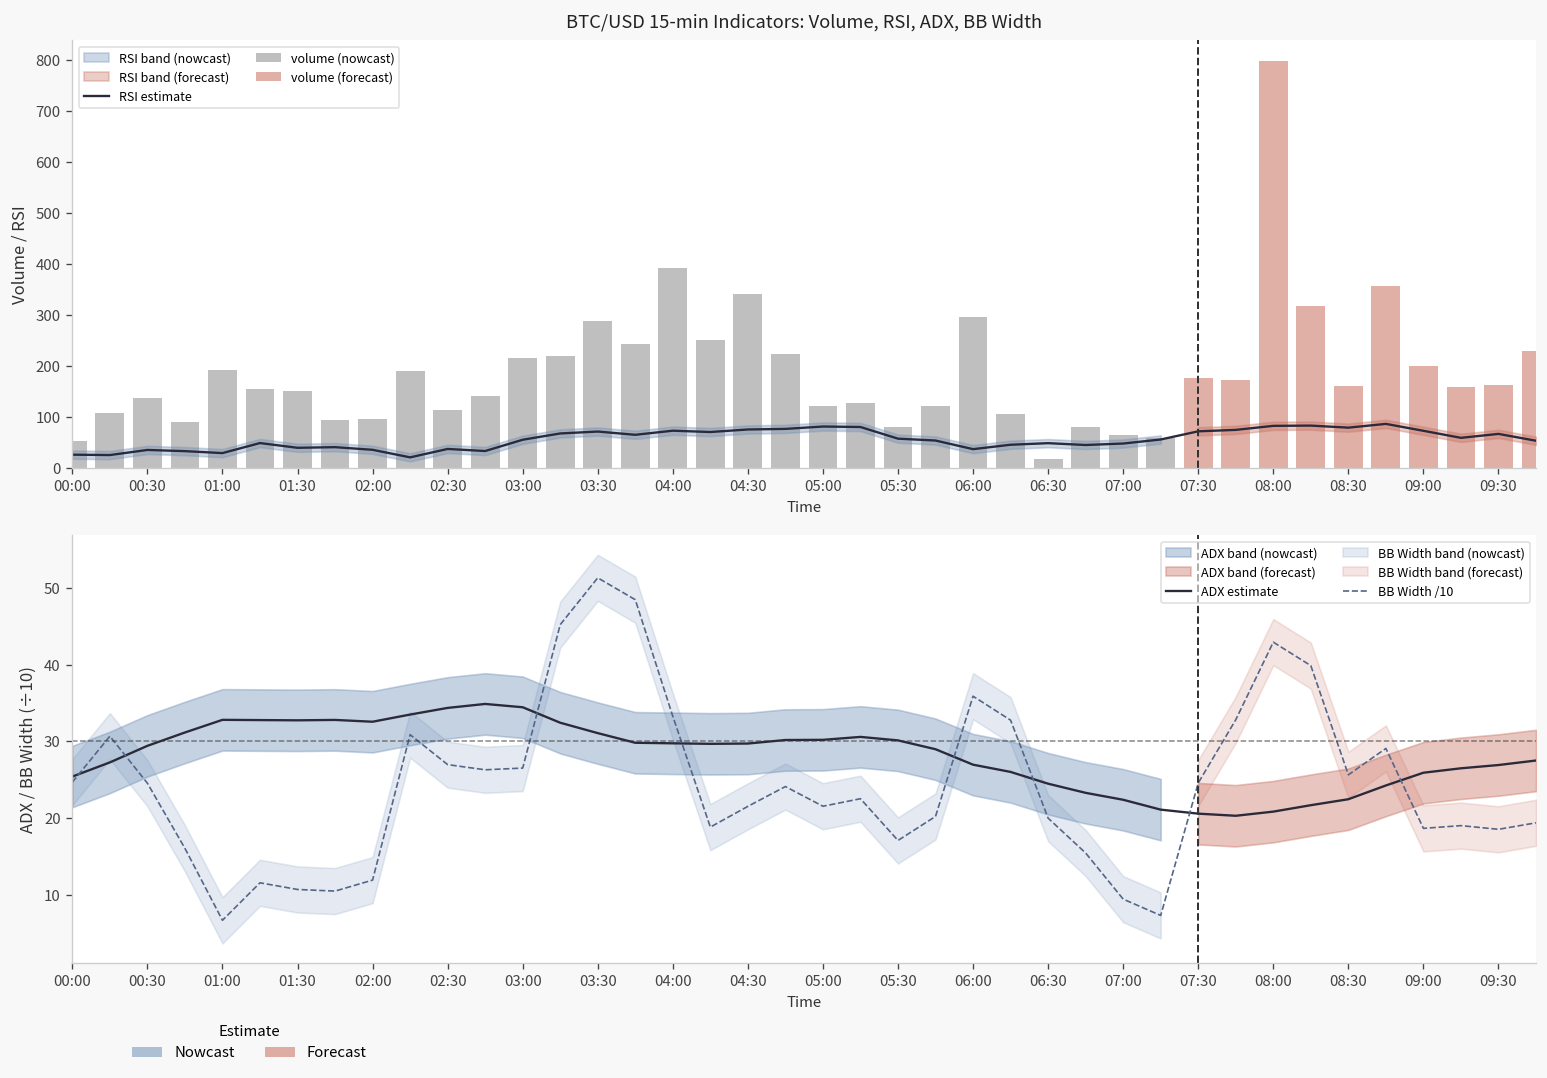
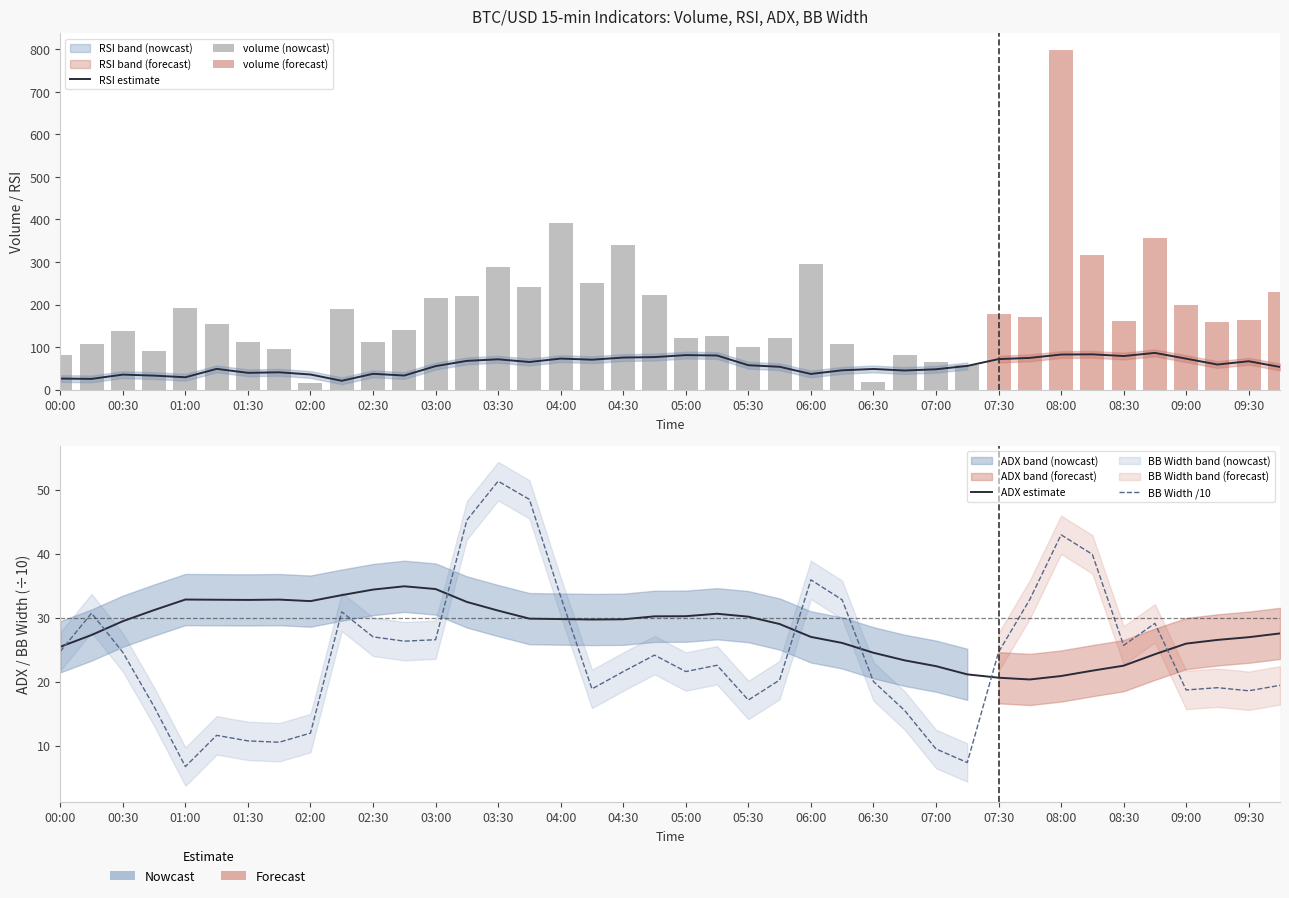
BTC/USD 15-min Indicators: Volume, RSI, ADX, BB Width, volume (nowcast), 00:00: 50 -> 80
BTC/USD 15-min Indicators: Volume, RSI, ADX, BB Width, volume (nowcast), 01:30: 150 -> 110
BTC/USD 15-min Indicators: Volume, RSI, ADX, BB Width, volume (nowcast), 02:00: 100 -> 20
BTC/USD 15-min Indicators: Volume, RSI, ADX, BB Width, volume (nowcast), 05:30: 80 -> 100
